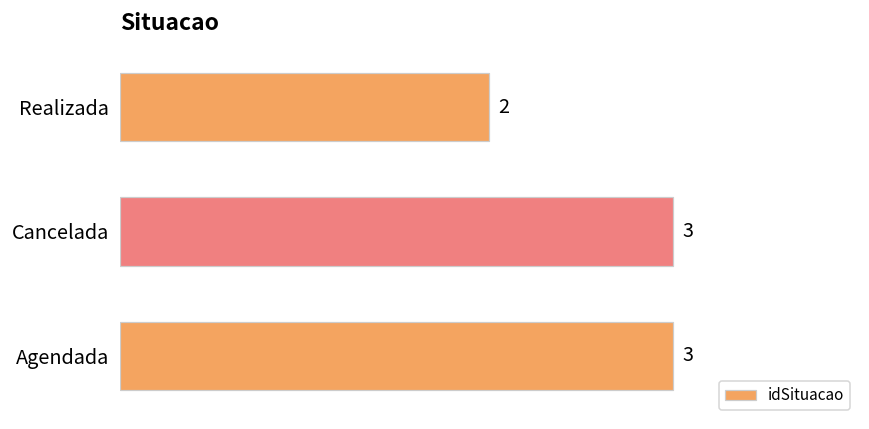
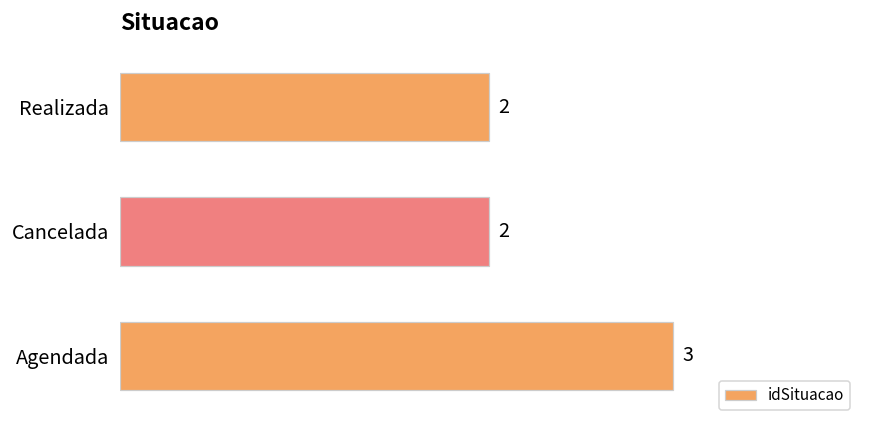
Cancelada: 3 -> 2
